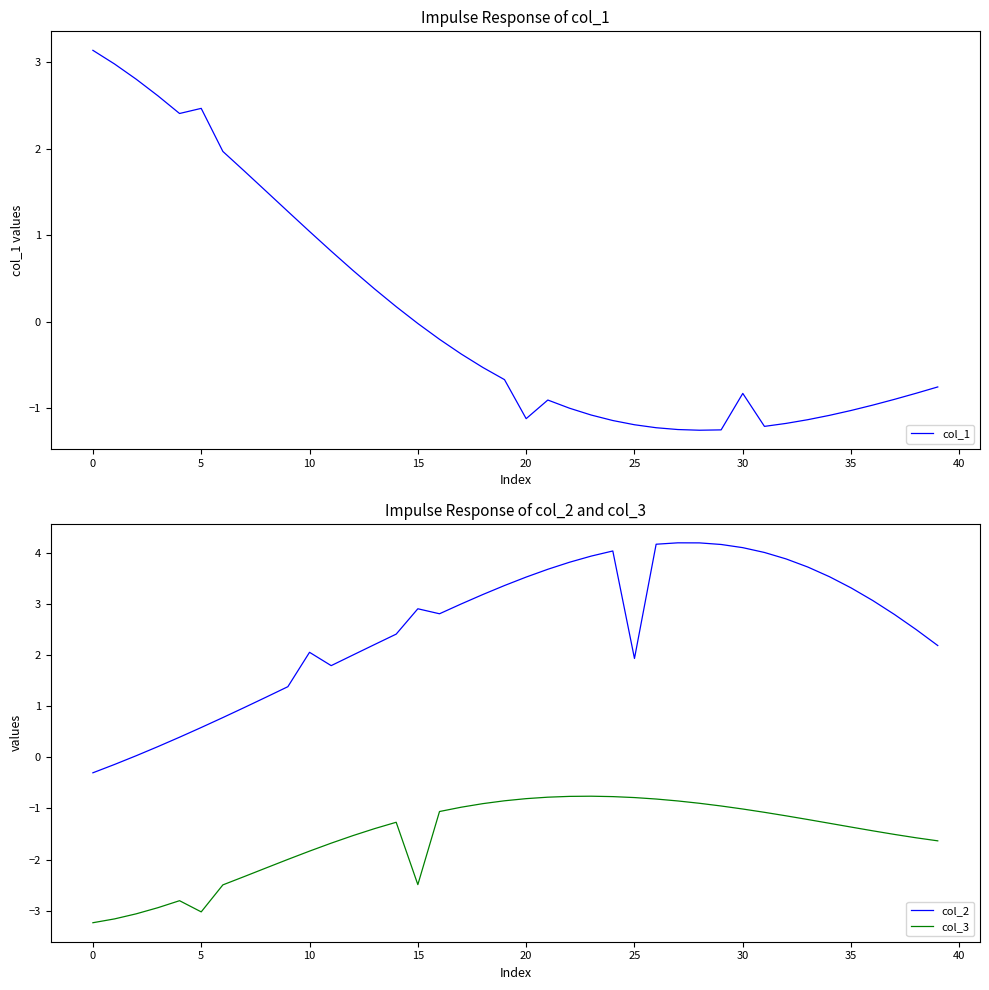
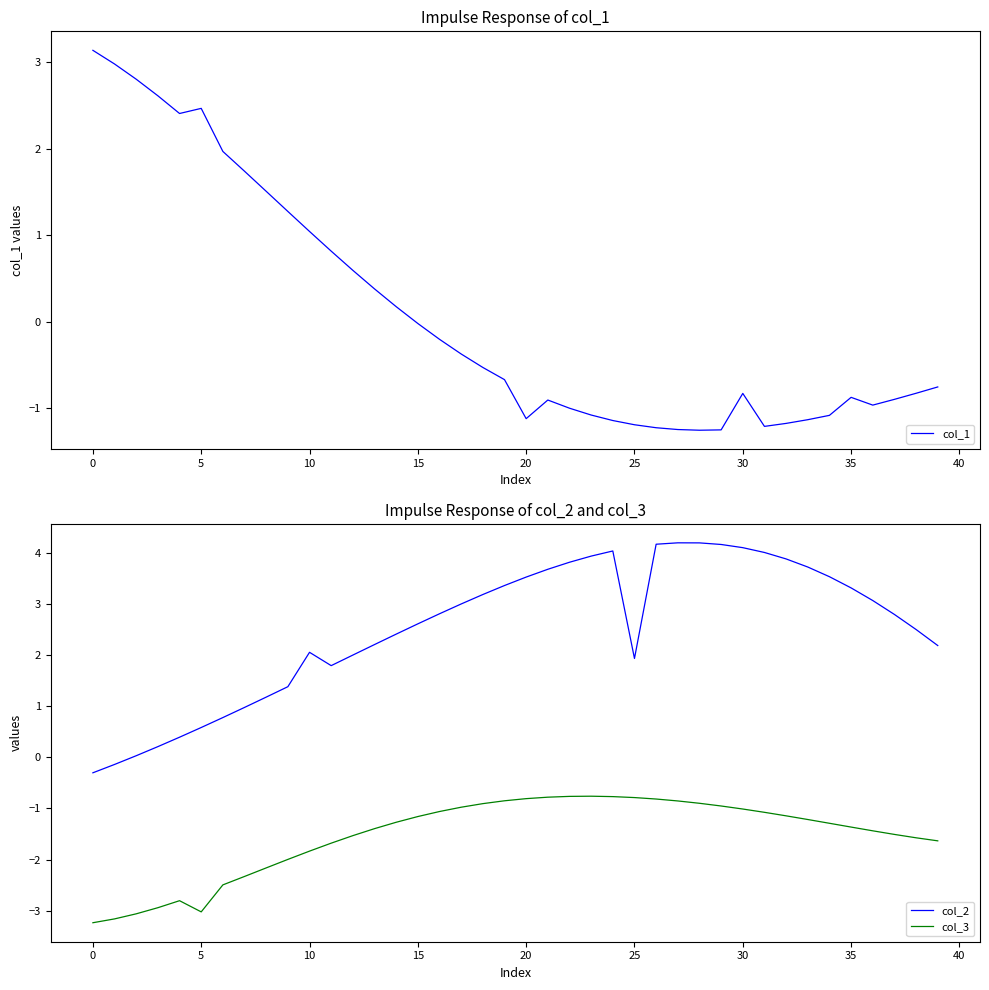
Impulse Response of col_1, 35: -1.0 -> -0.9
Impulse Response of col_2 and col_3, col_2, 15: 2.9 -> 2.6
Impulse Response of col_2 and col_3, col_3, 15: -2.5 -> -1.2
